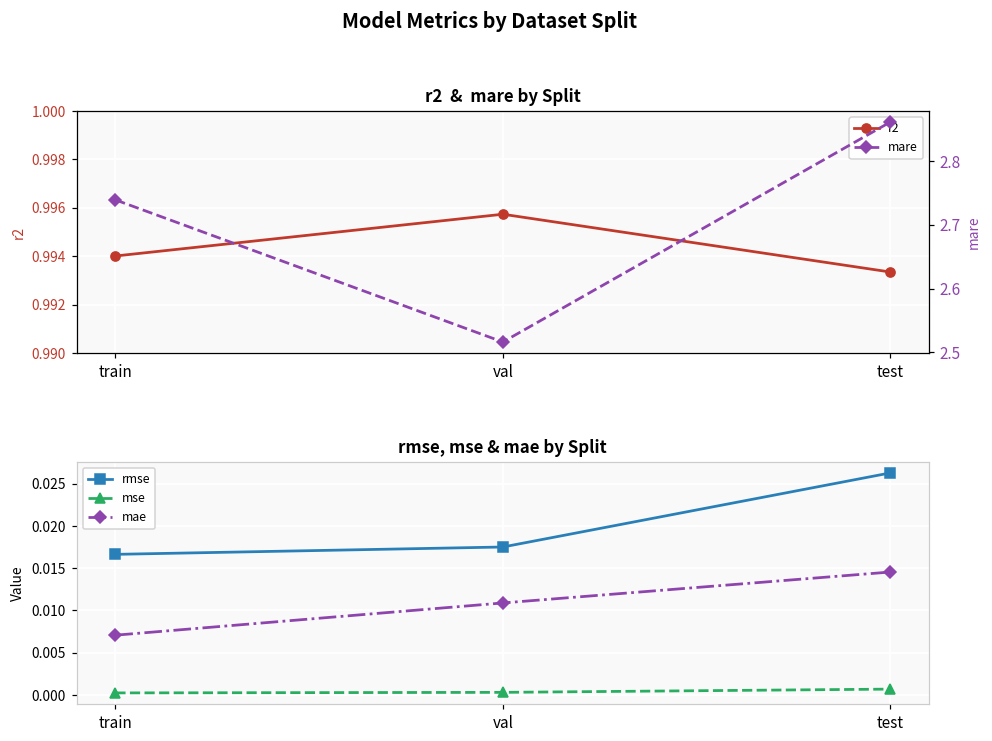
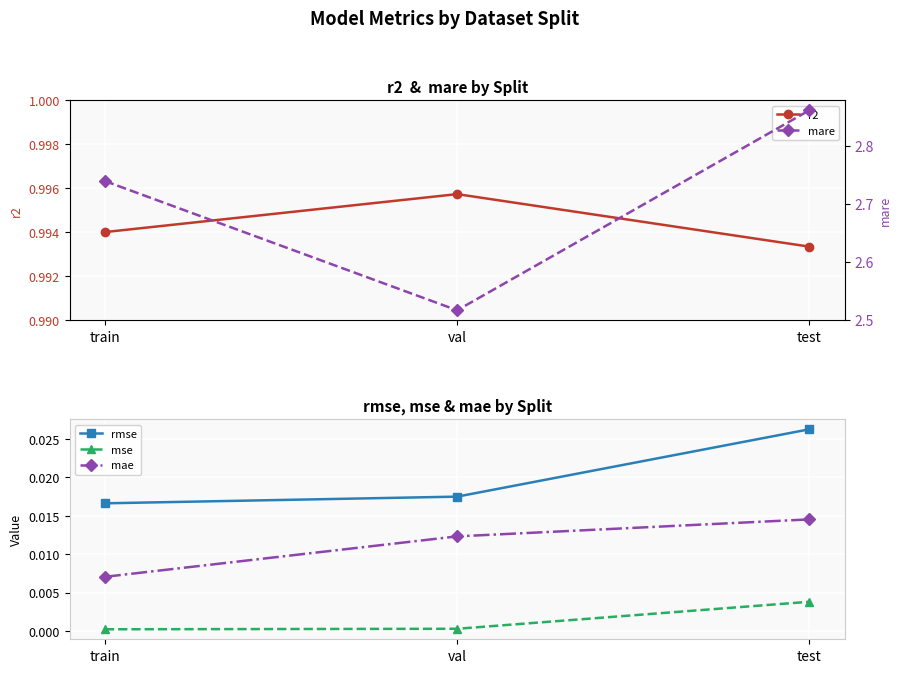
rmse, mse & mae by Split, mae, val: 0.011 -> 0.012
rmse, mse & mae by Split, mse, test: 0.001 -> 0.004
